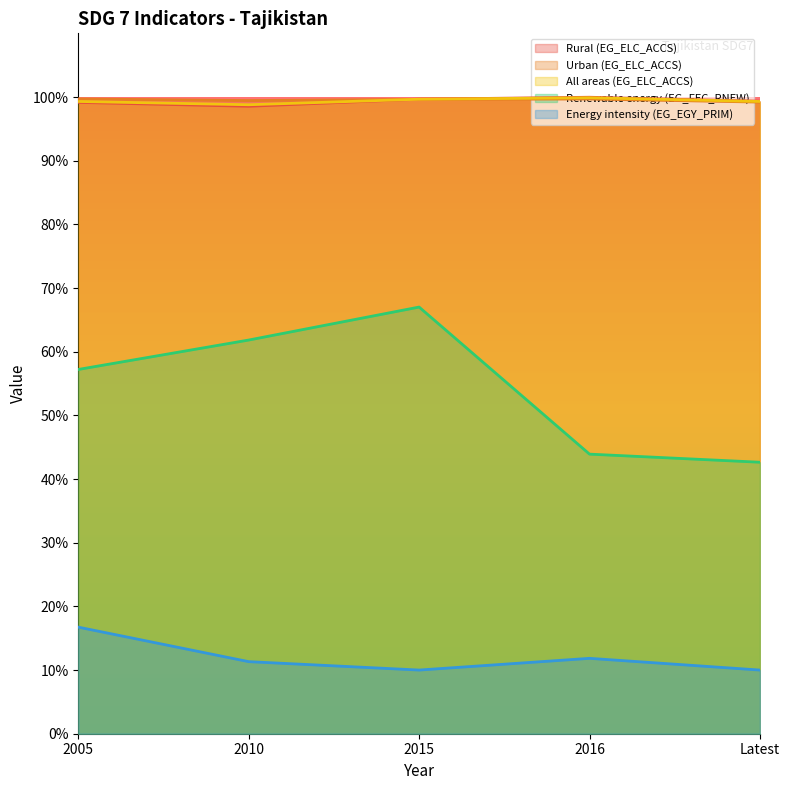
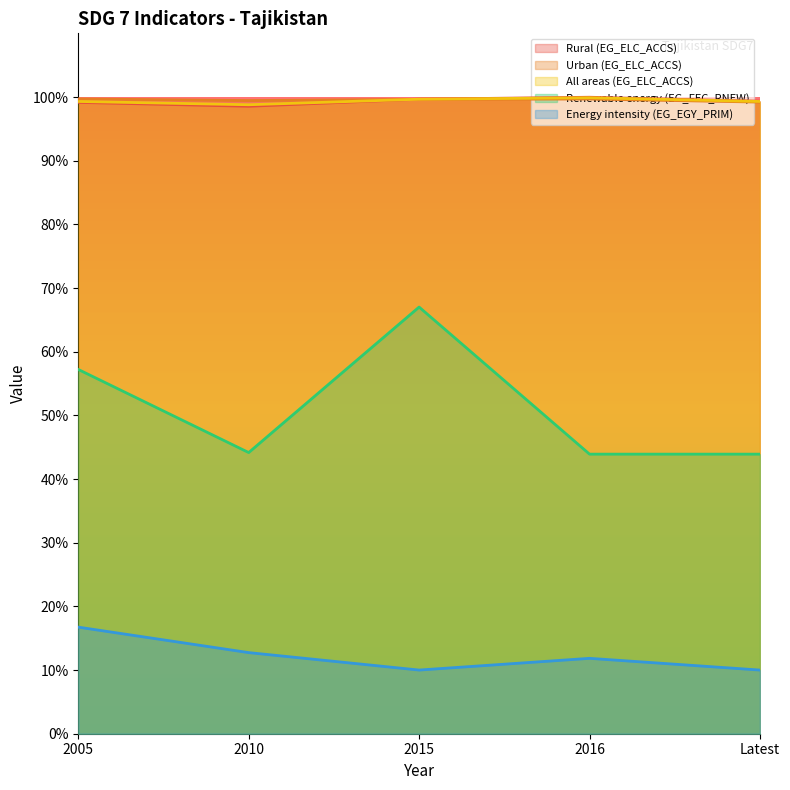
Renewable energy (EG_FEC_RNEW), 2010: 62% -> 44%
Energy intensity (EG_EGY_PRIM), 2010: 11% -> 13%
Renewable energy (EG_FEC_RNEW), Latest: 43% -> 44%
